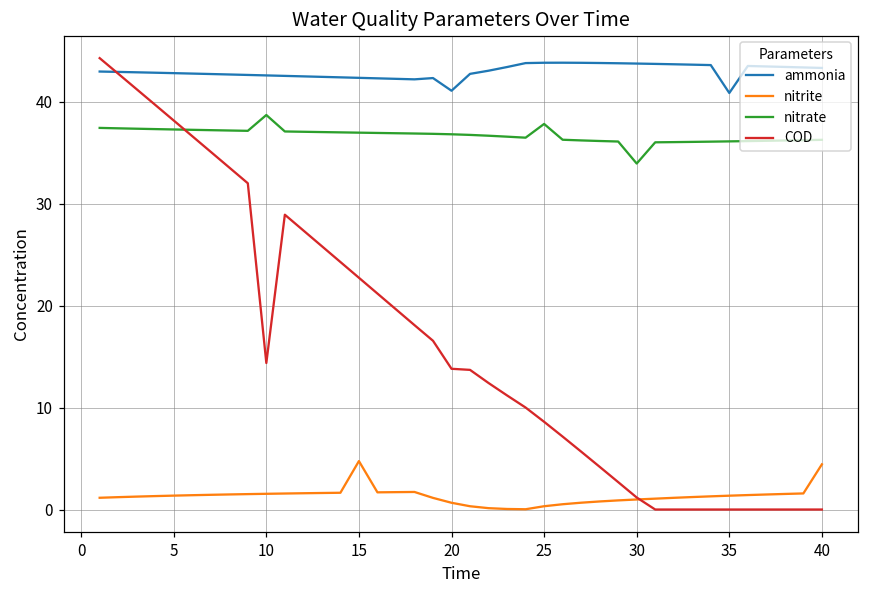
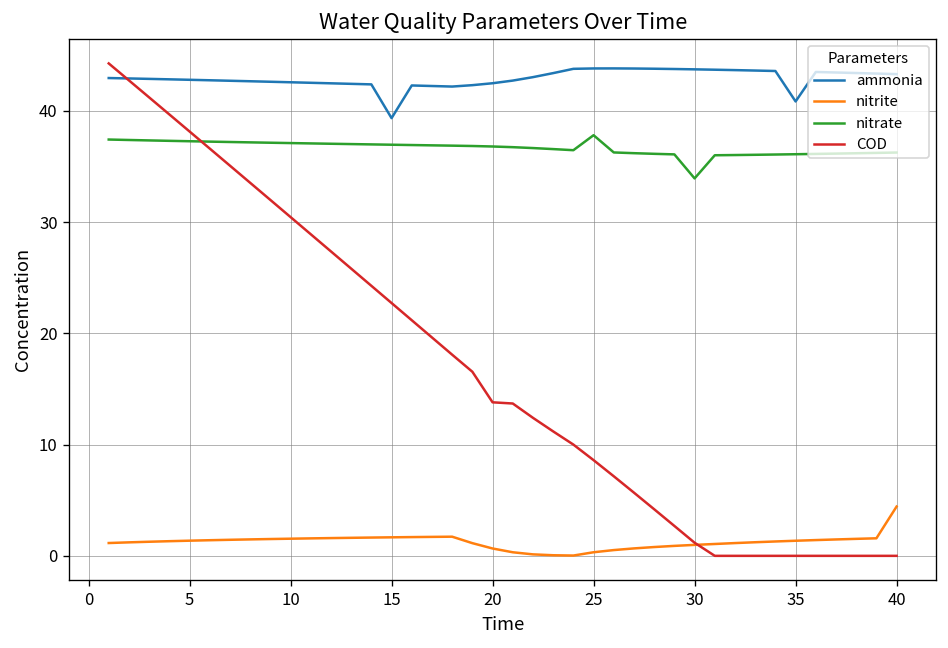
nitrate, 10: 39 -> 37
COD, 10: 14 -> 30
ammonia, 15: 42 -> 39
nitrite, 15: 5 -> 2
ammonia, 20: 41 -> 42
